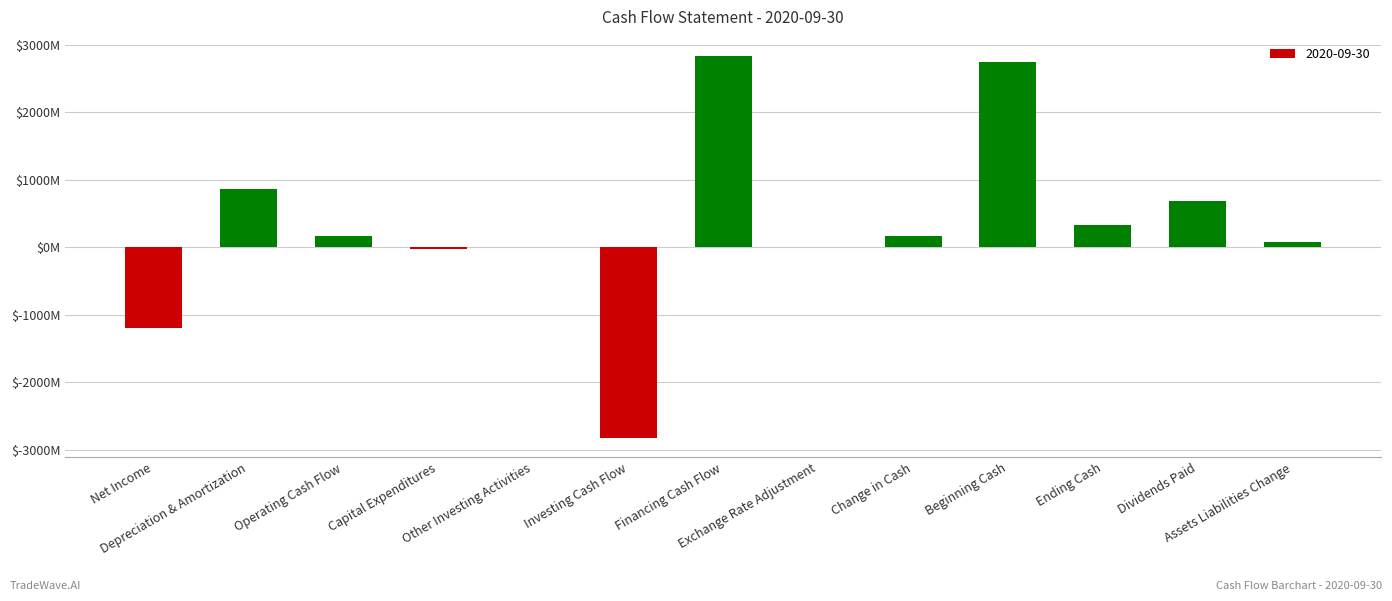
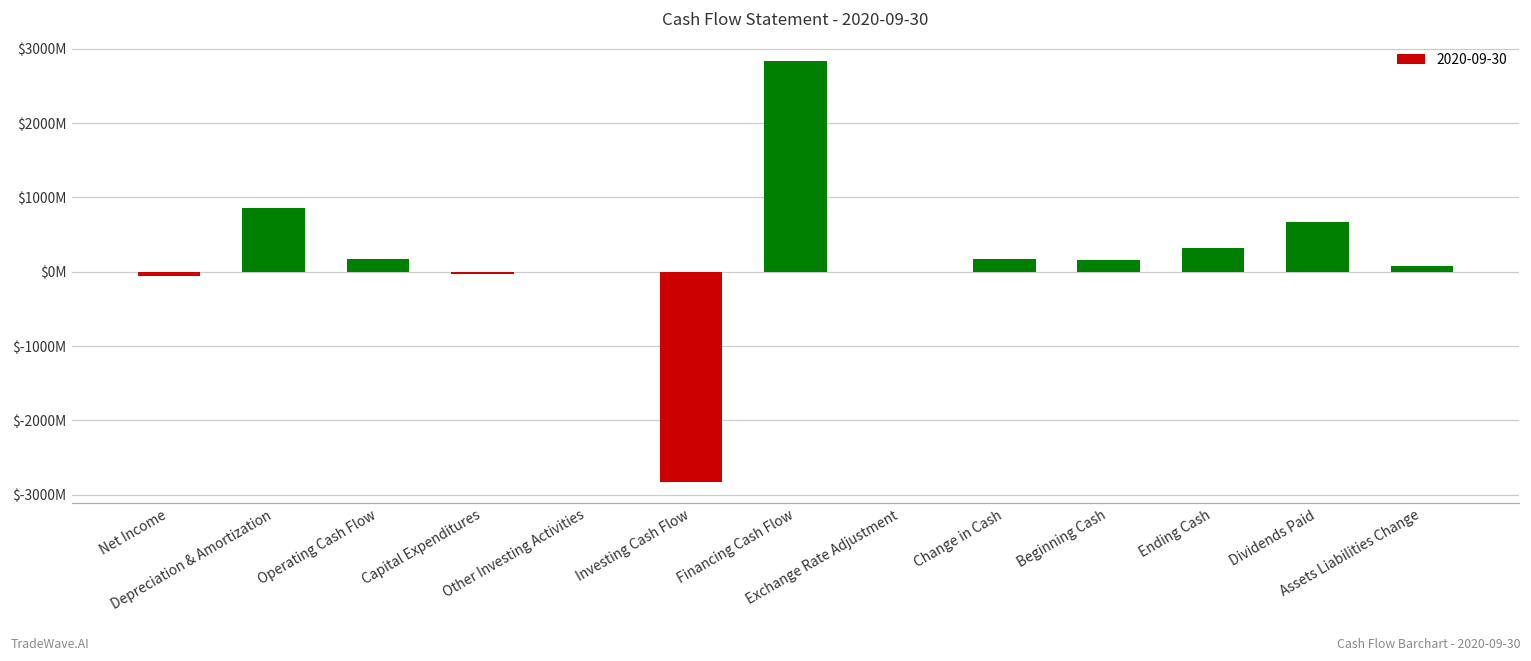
Net Income: $-1200000000 -> $-100000000
Beginning Cash: $2700000000 -> $200000000
